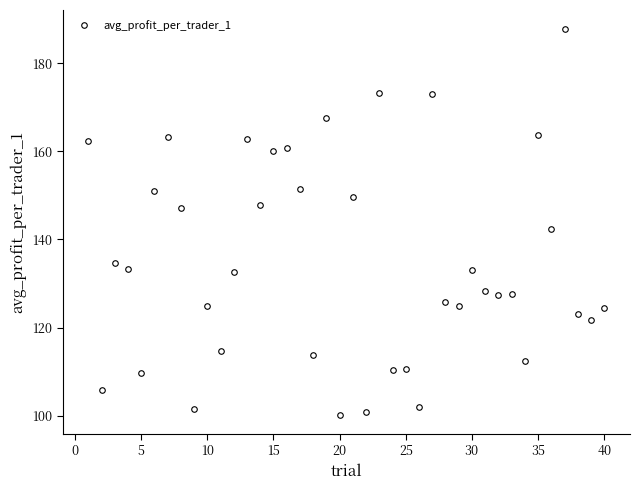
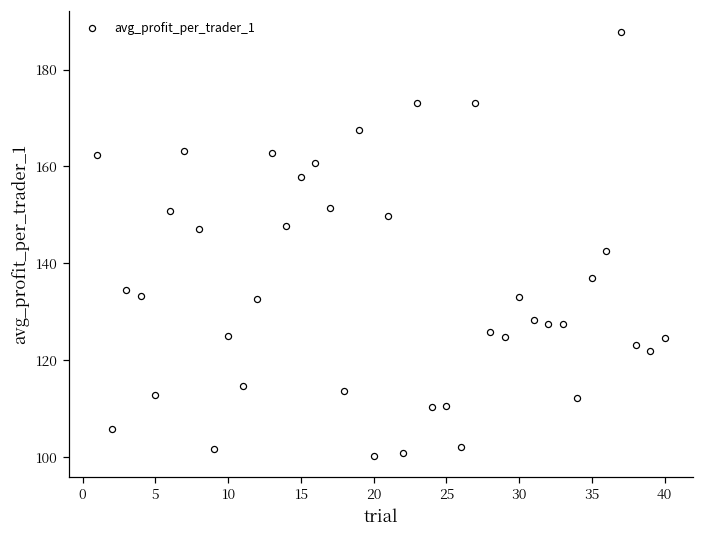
5: 110 -> 113
15: 160 -> 158
35: 164 -> 137
